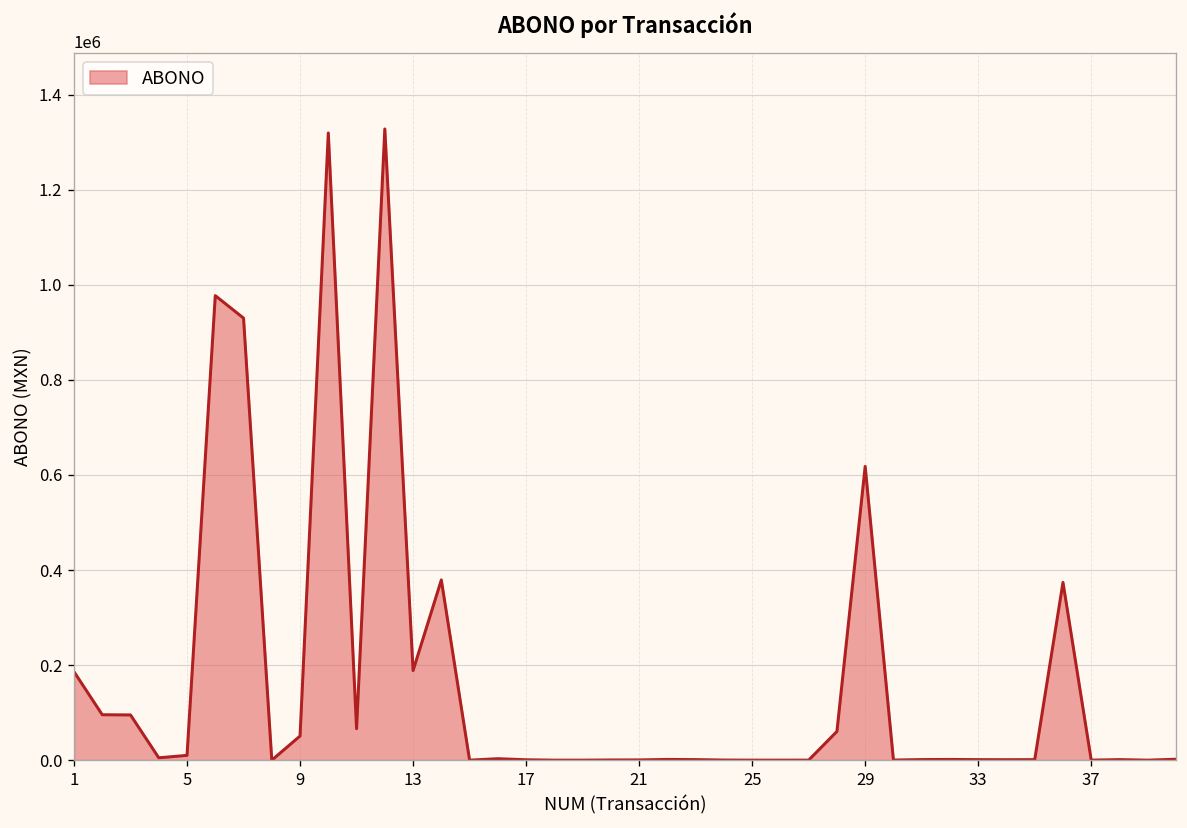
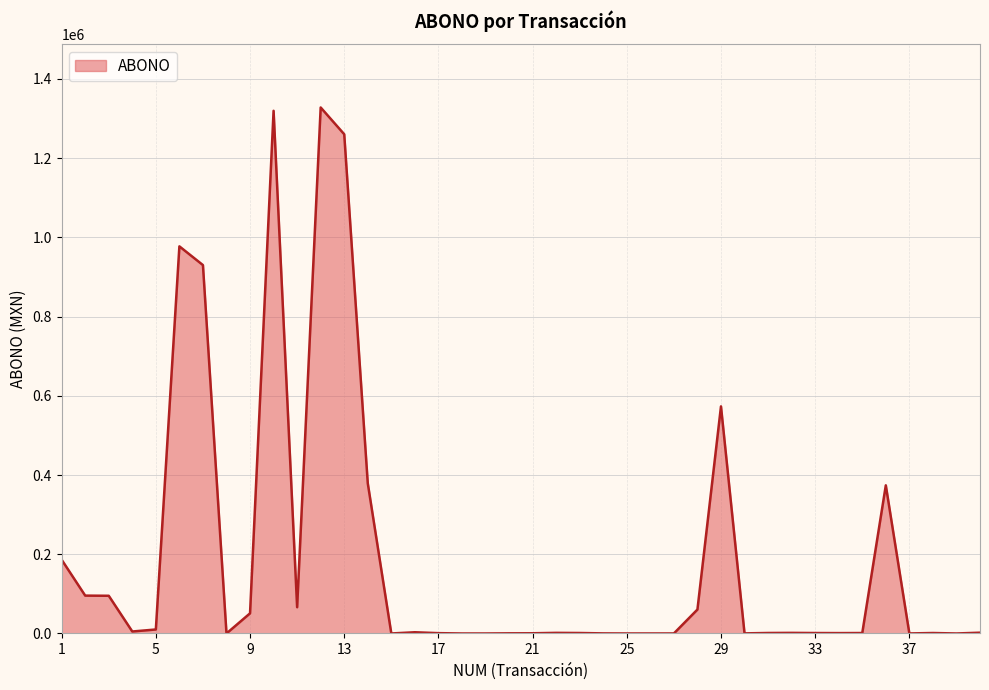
13: 190000 -> 1260000
29: 620000 -> 570000
